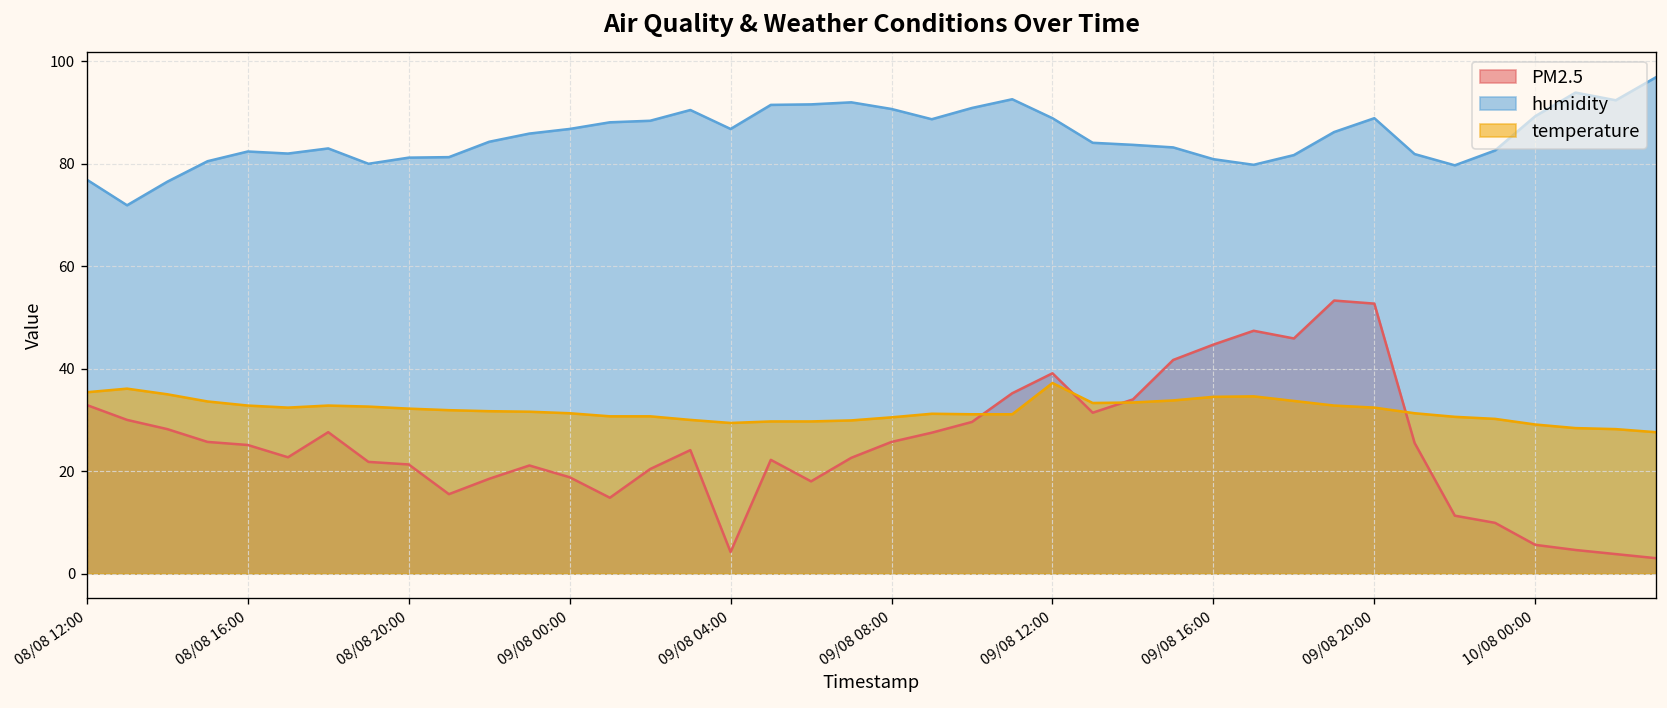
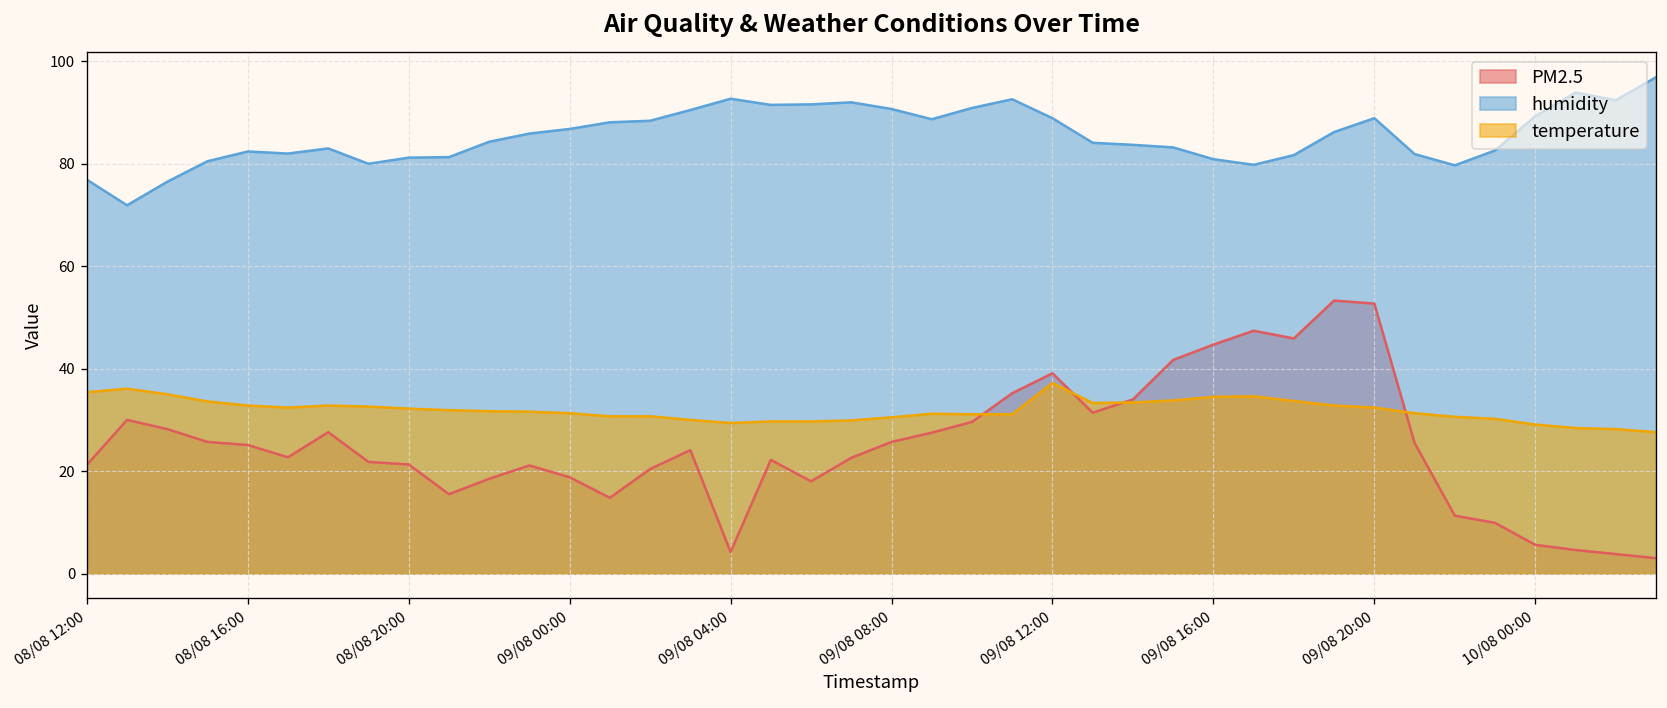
PM2.5, 08/08 12:00: 33 -> 21
humidity, 09/08 04:00: 87 -> 93
